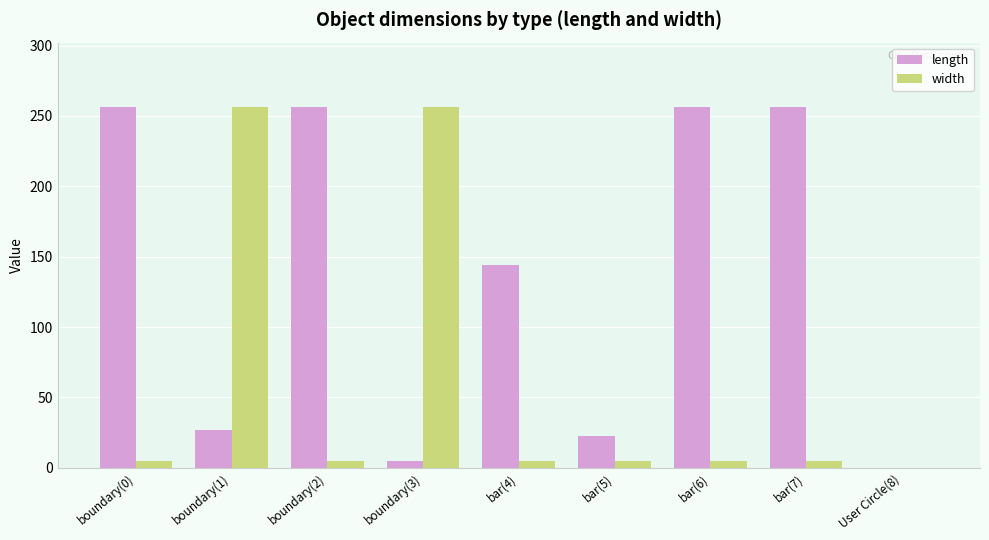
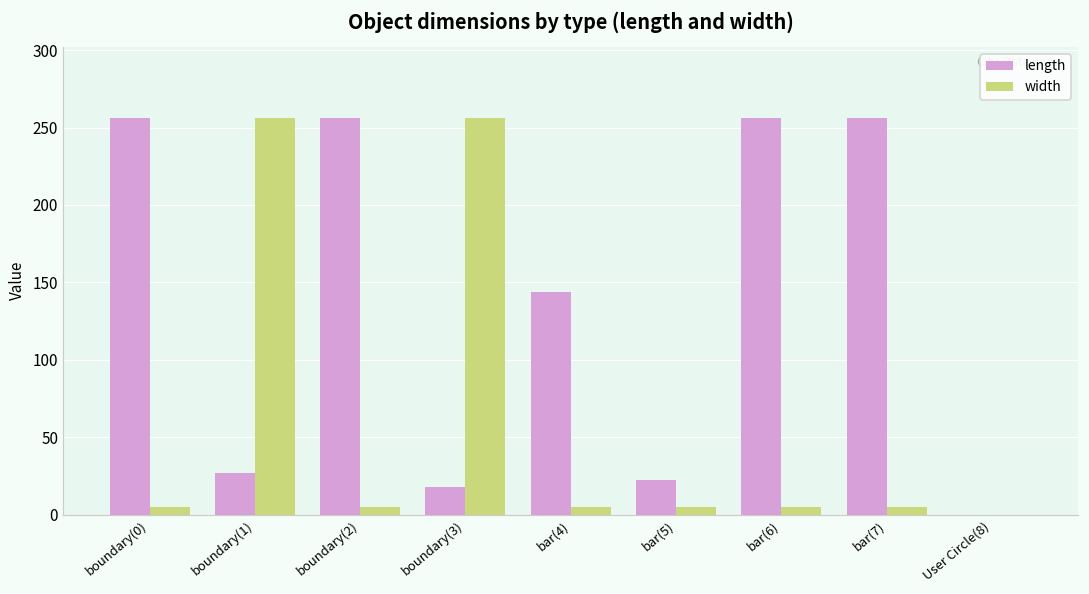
length, boundary(3): 5 -> 18
